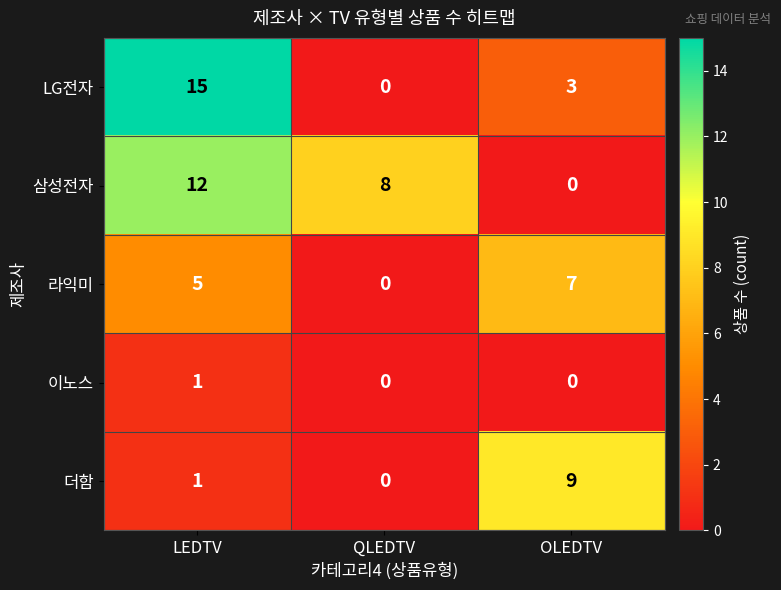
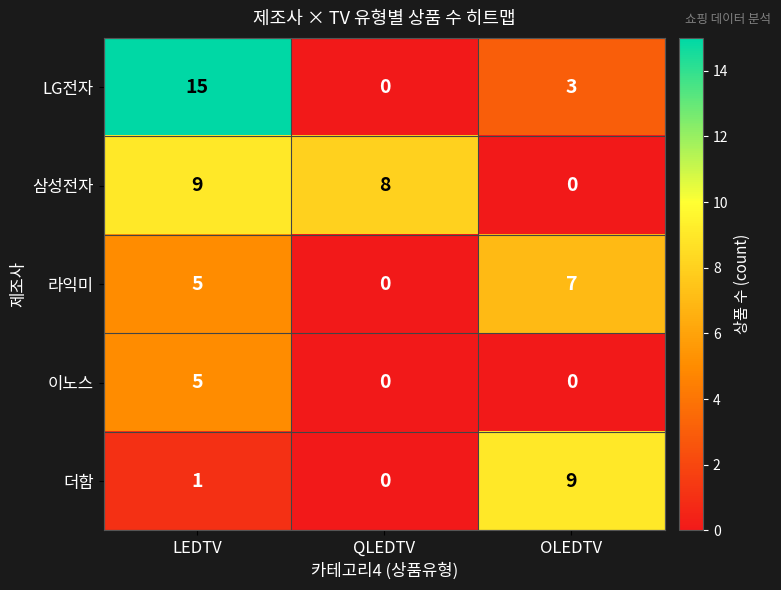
삼성전자, LEDTV: 12 -> 9
이노스, LEDTV: 1 -> 5
